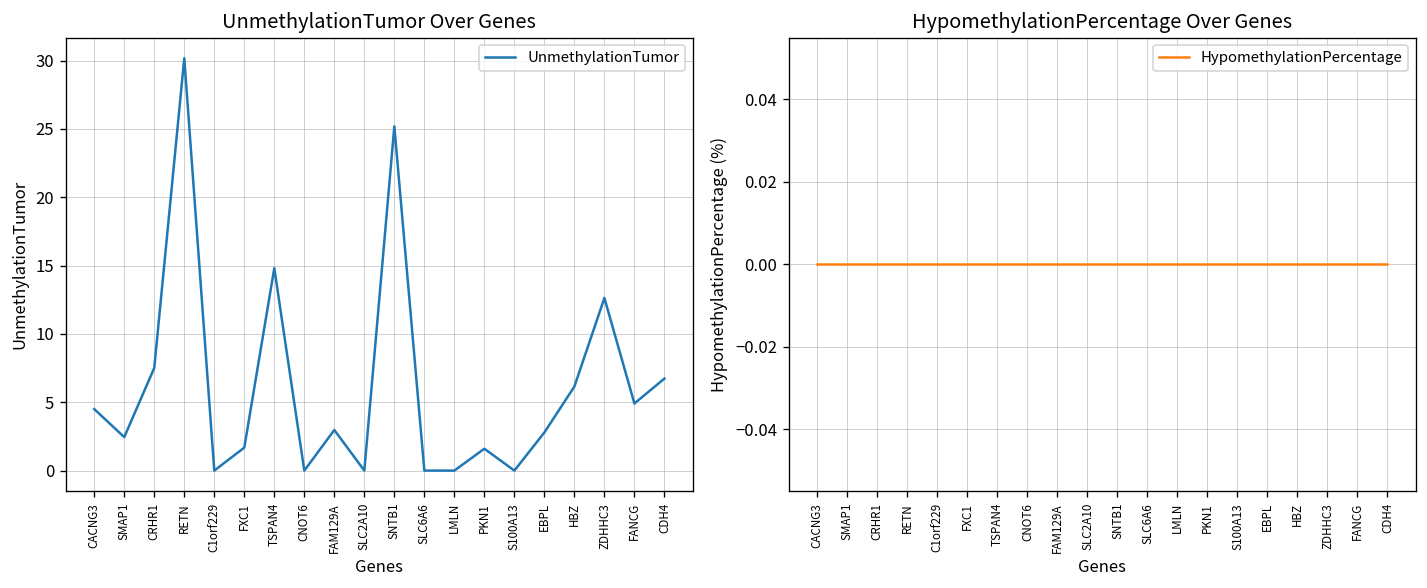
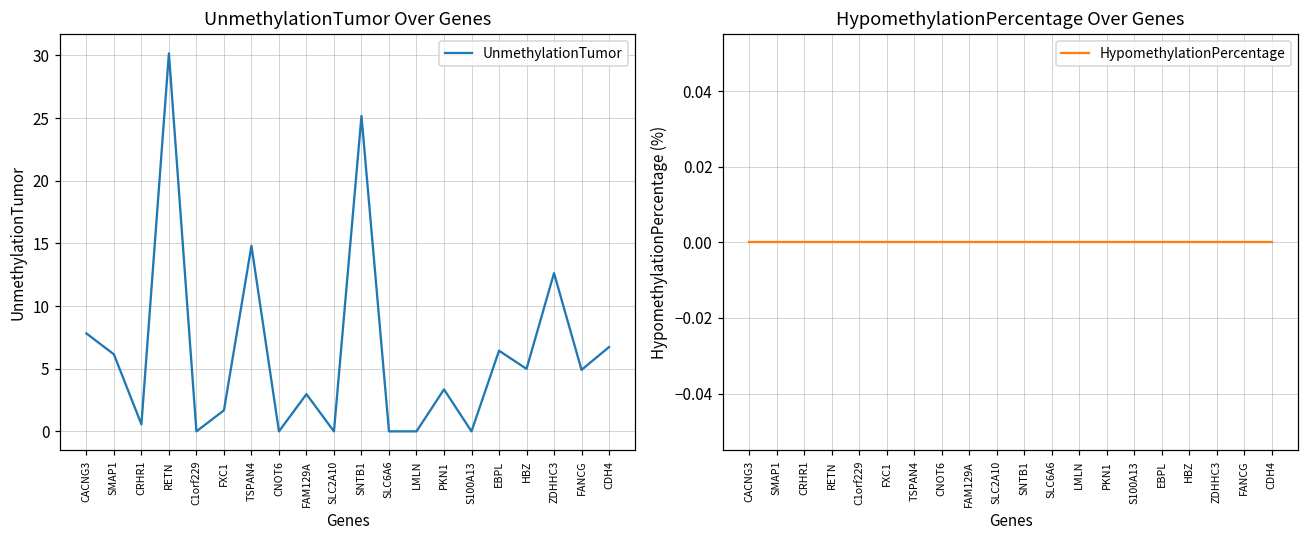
UnmethylationTumor Over Genes, CACNG3: 4.5 -> 7.8
UnmethylationTumor Over Genes, SMAP1: 2.5 -> 6.2
UnmethylationTumor Over Genes, CRHR1: 7.5 -> 0.6
UnmethylationTumor Over Genes, PKN1: 1.6 -> 3.4
UnmethylationTumor Over Genes, EBPL: 2.8 -> 6.4
UnmethylationTumor Over Genes, HBZ: 6.2 -> 5.0
